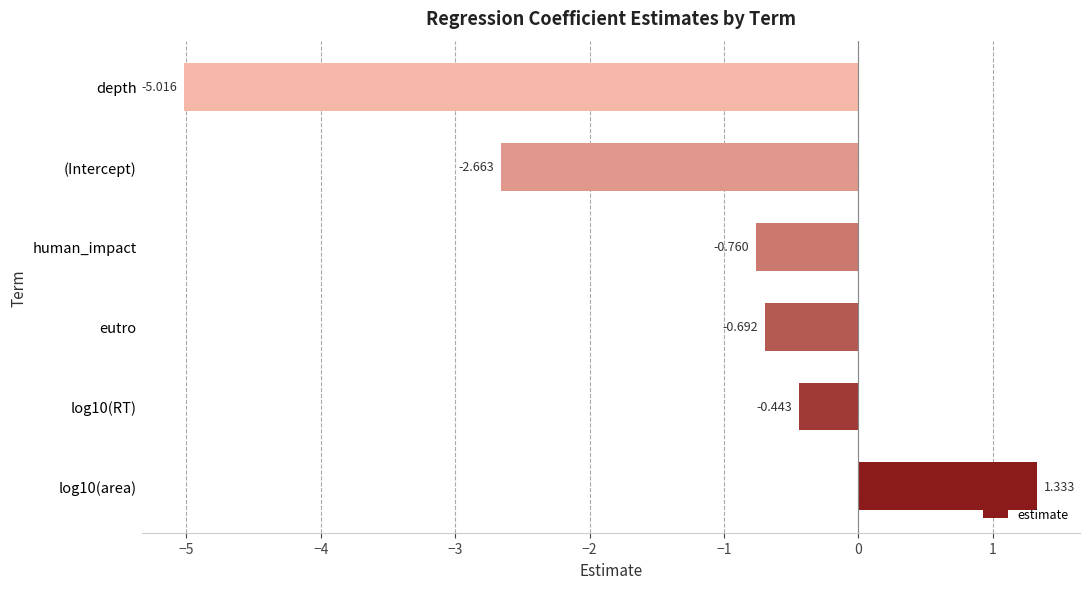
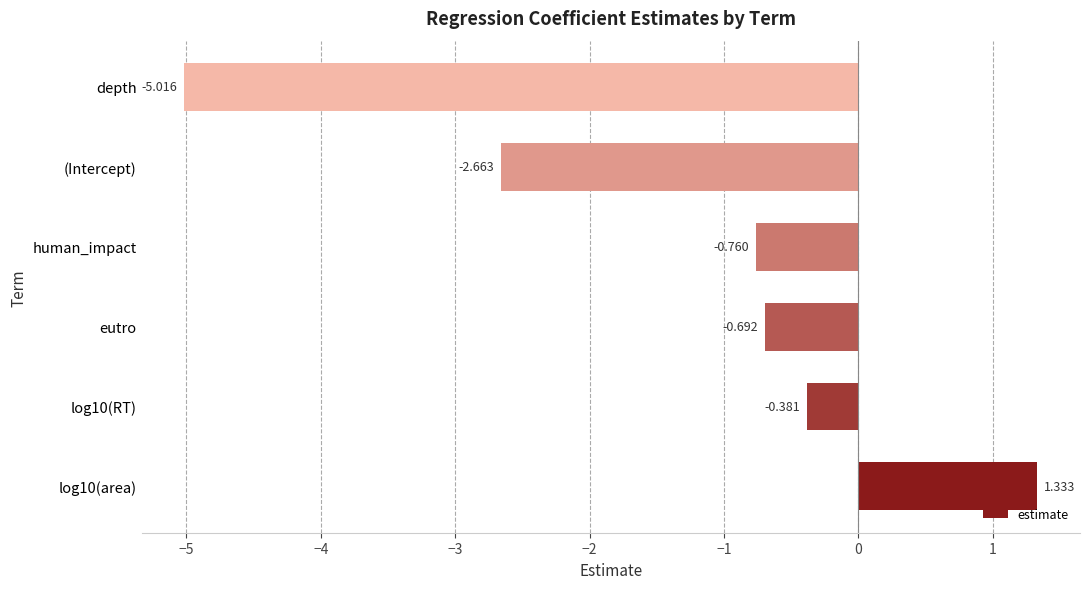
log10(RT): -0.443 -> -0.381
